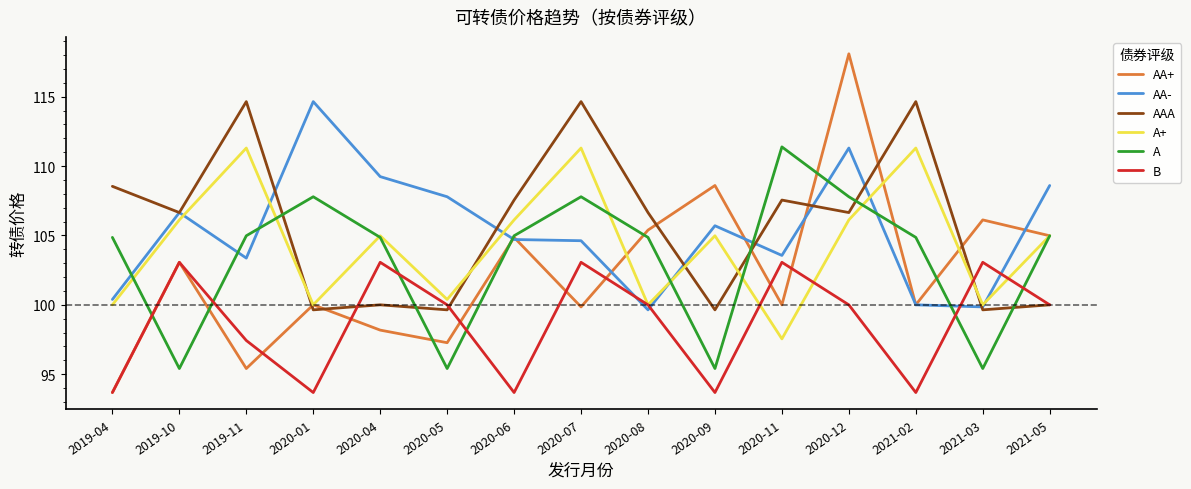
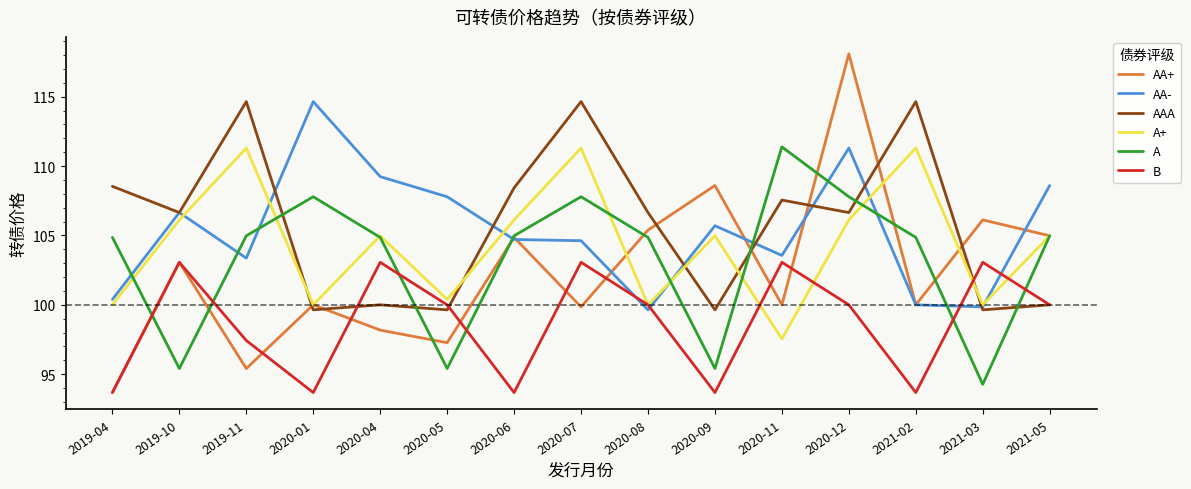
AAA, 2020-06: 107.6 -> 108.4
A, 2021-03: 95.4 -> 94.3
